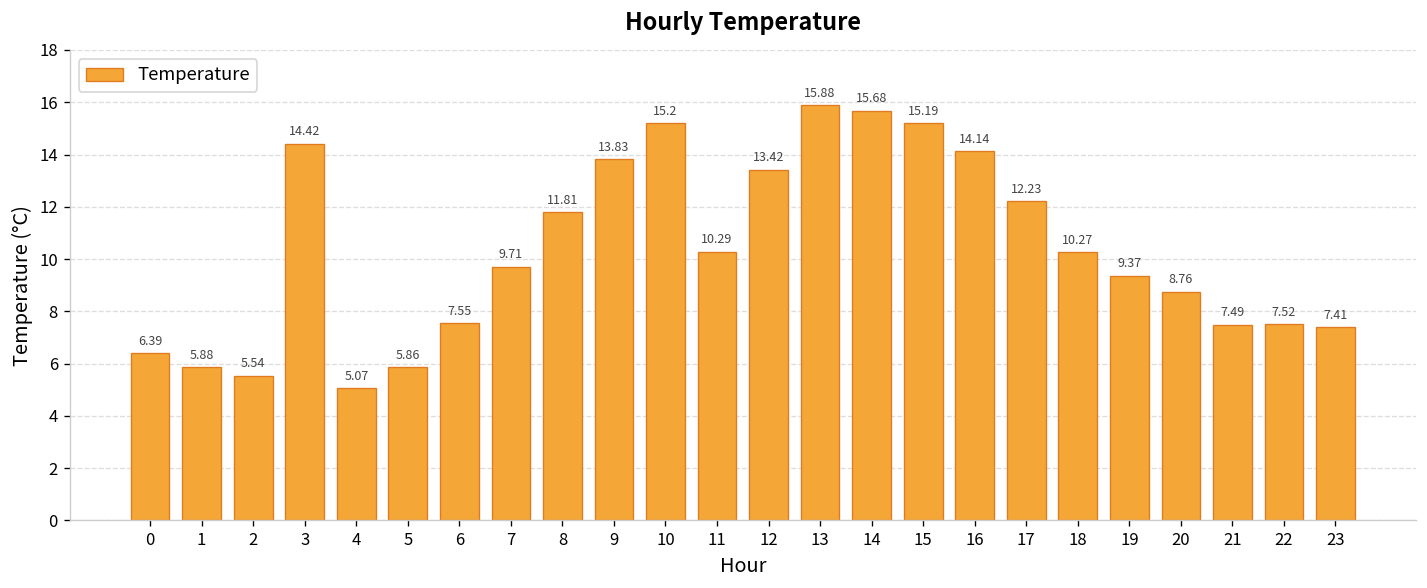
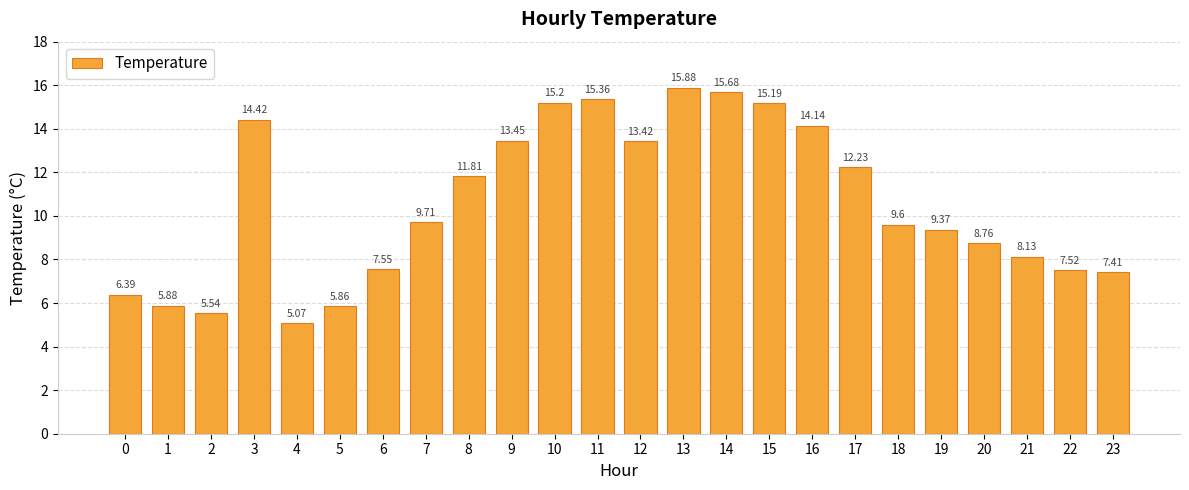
9: 13.83 -> 13.45
11: 10.29 -> 15.36
18: 10.27 -> 9.6
21: 7.49 -> 8.13
